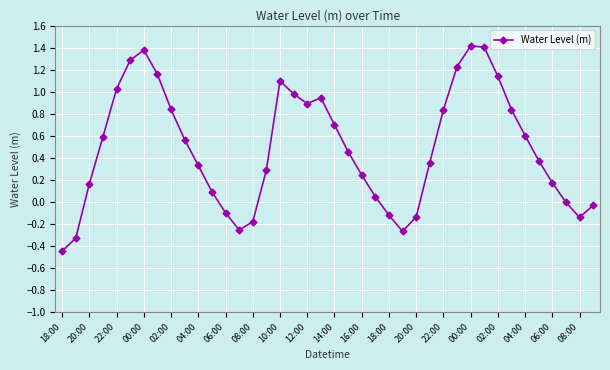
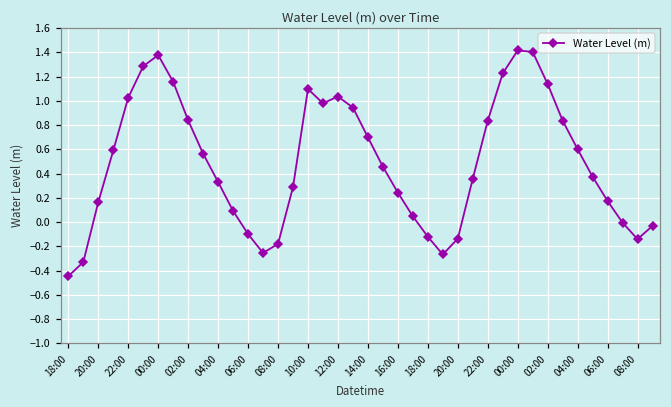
12:00: 0.89 -> 1.04
